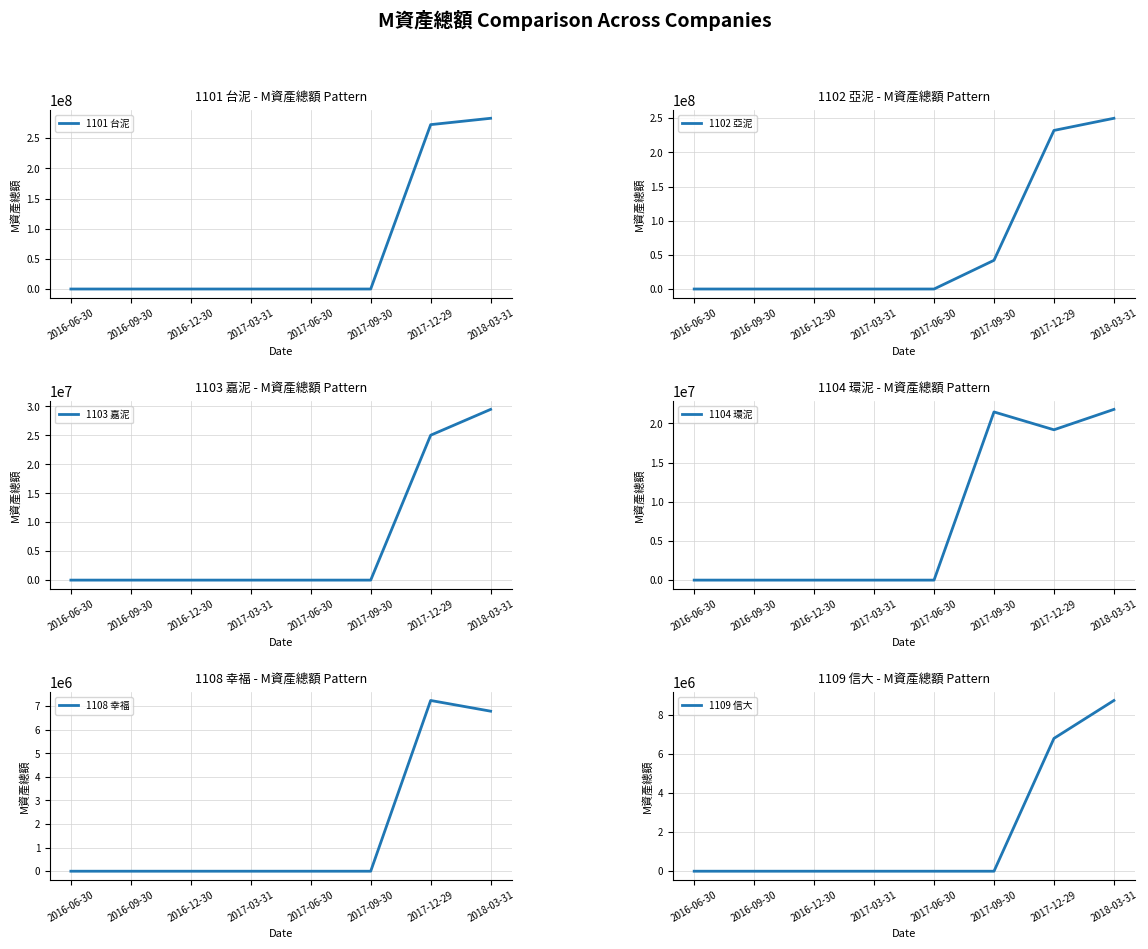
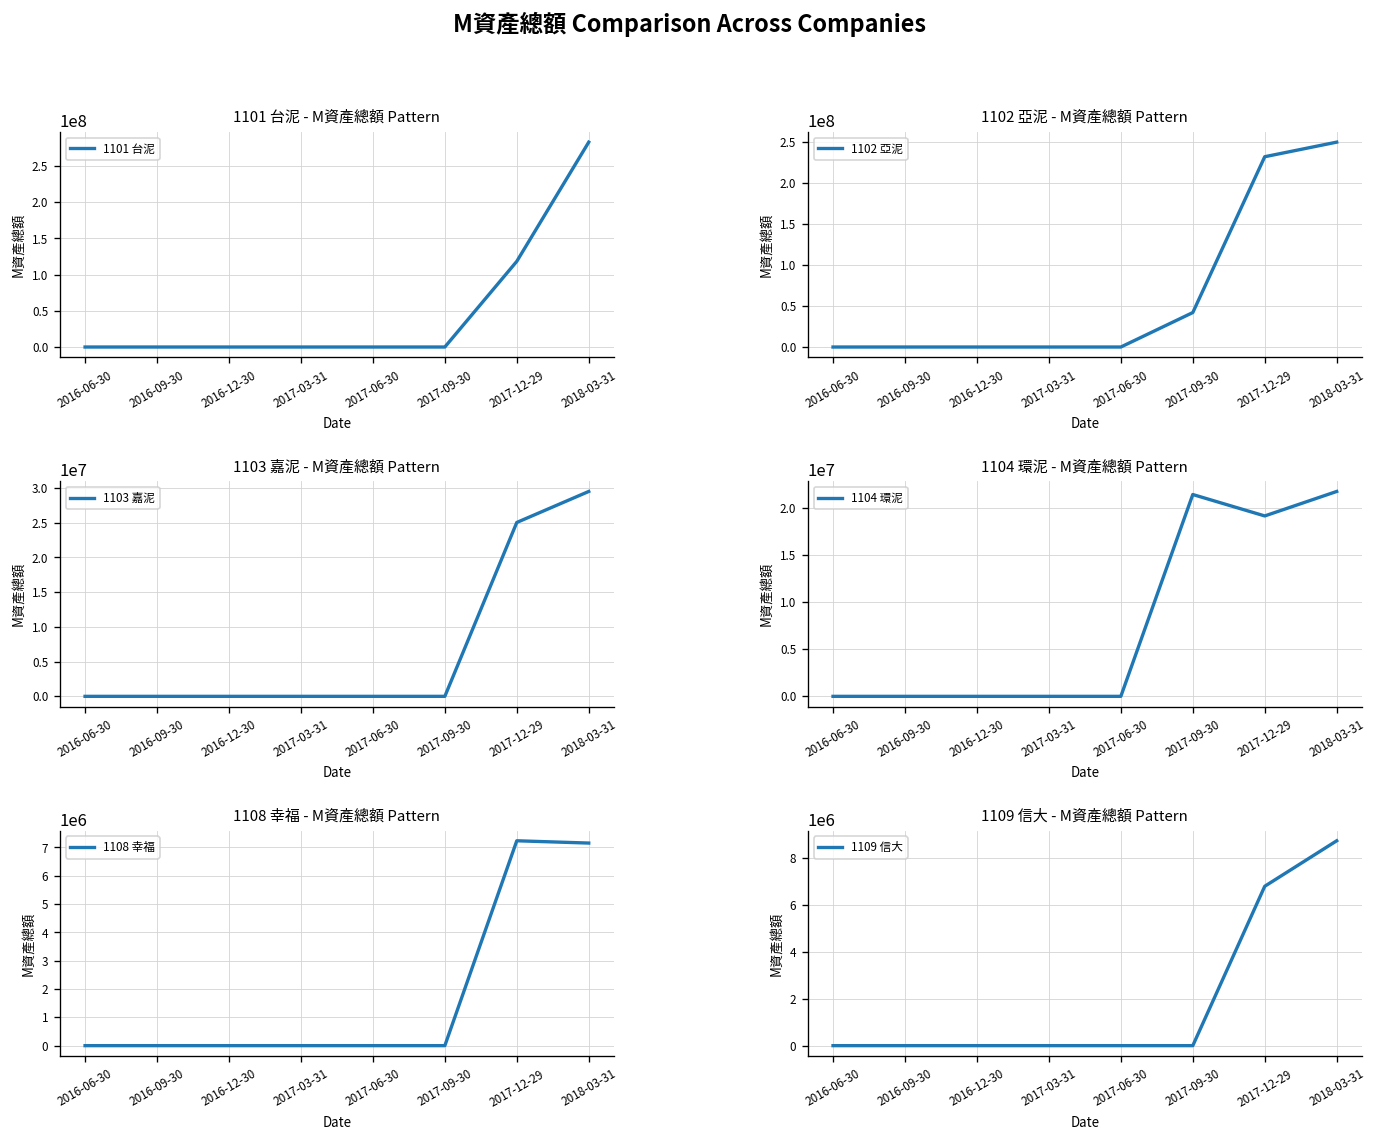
1101 台泥 - M資產總額 Pattern, 2017-12-29: 270000000 -> 120000000
1108 幸福 - M資產總額 Pattern, 2018-03-31: 6800000 -> 7200000
